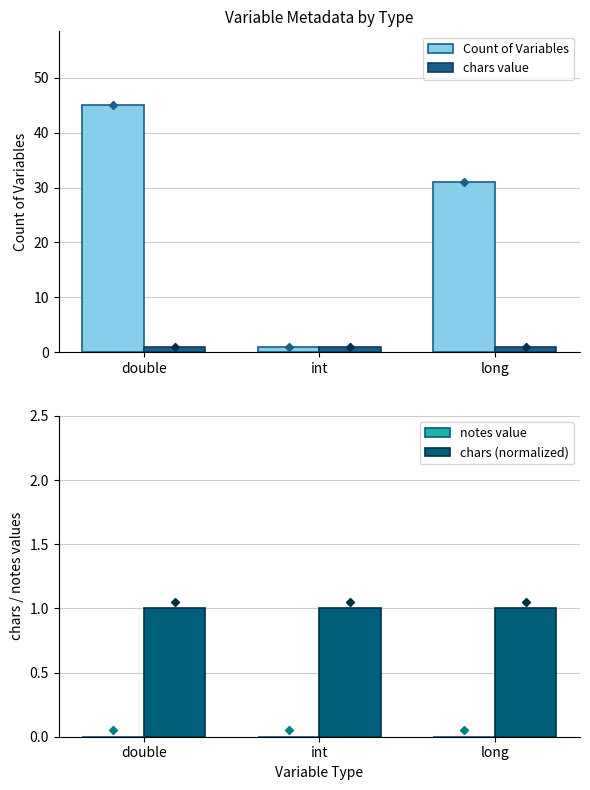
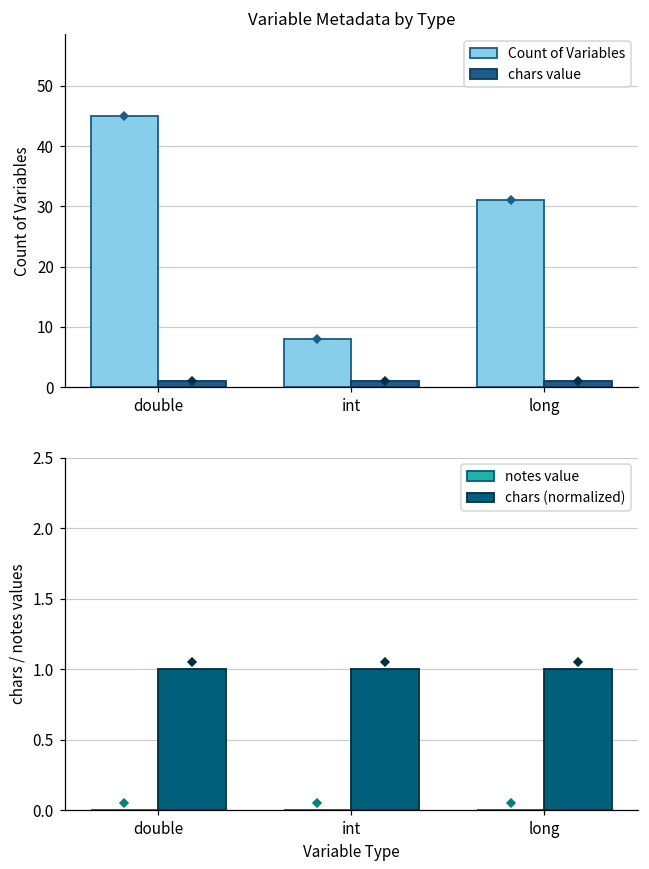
Variable Metadata by Type, Count of Variables, int: 1 -> 8
